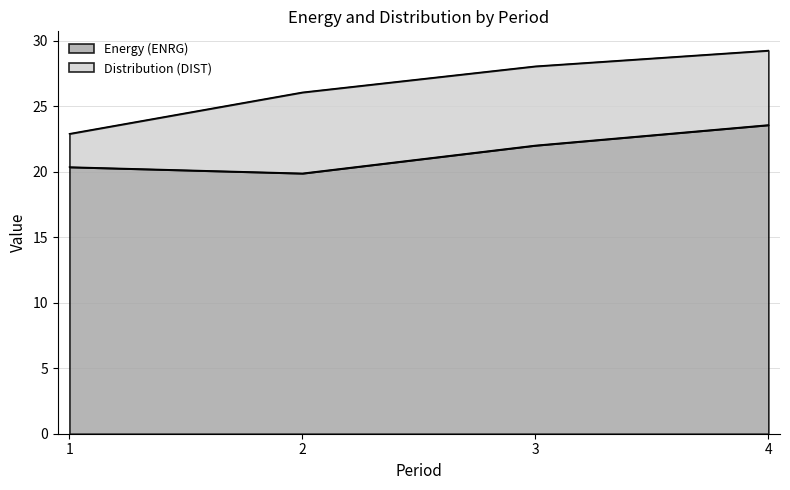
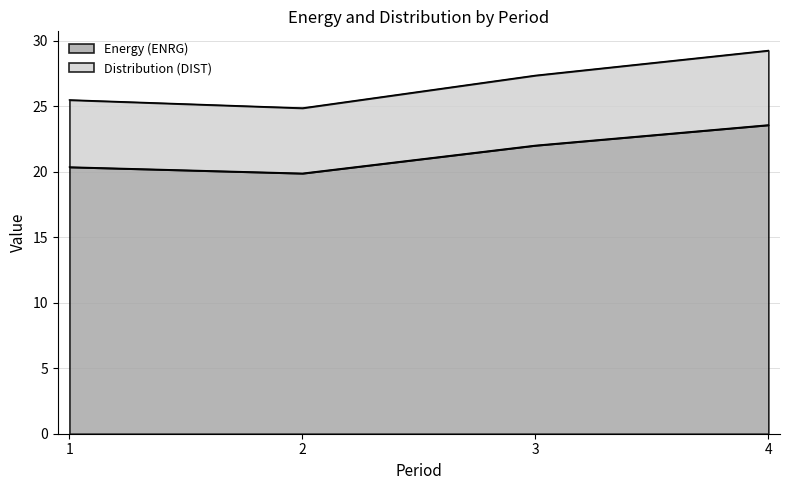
Distribution (DIST), 1: 2.5 -> 5.1
Distribution (DIST), 2: 6.2 -> 5.0
Distribution (DIST), 3: 6.0 -> 5.3
